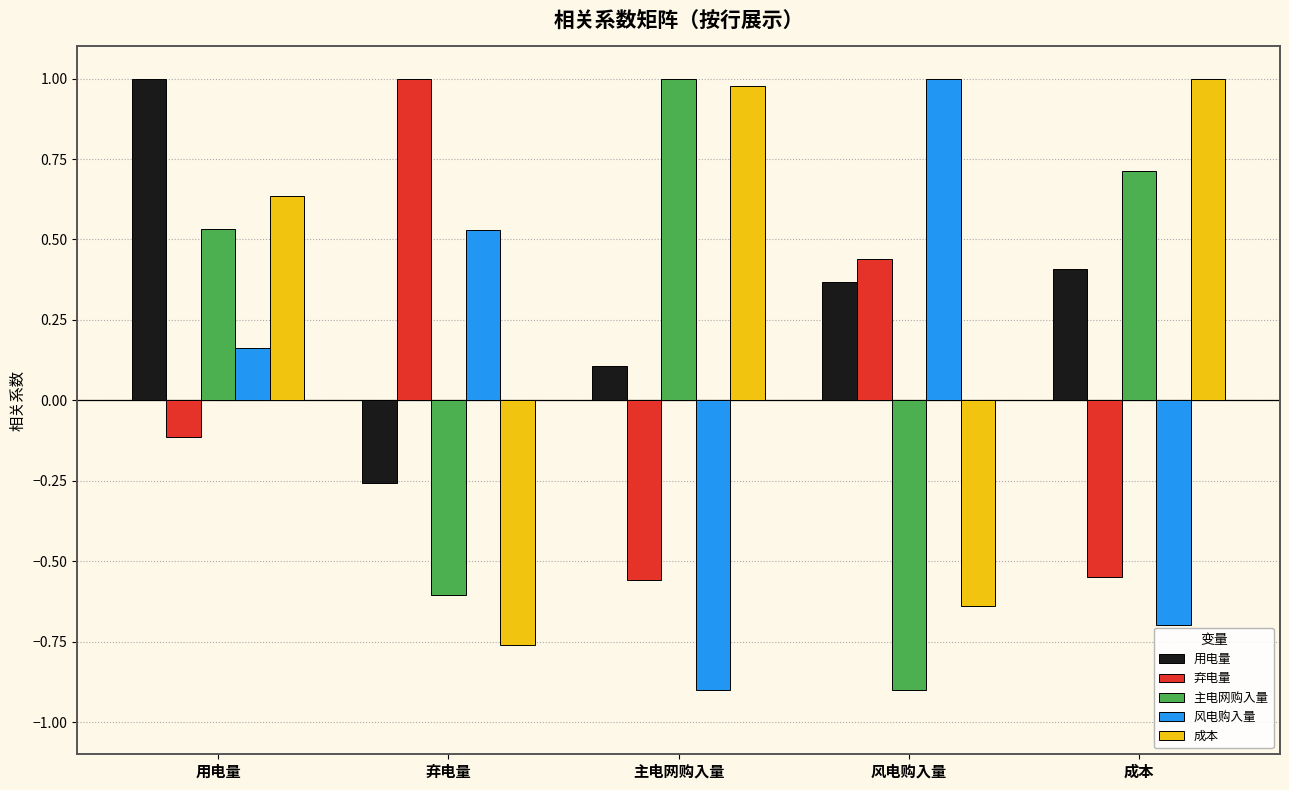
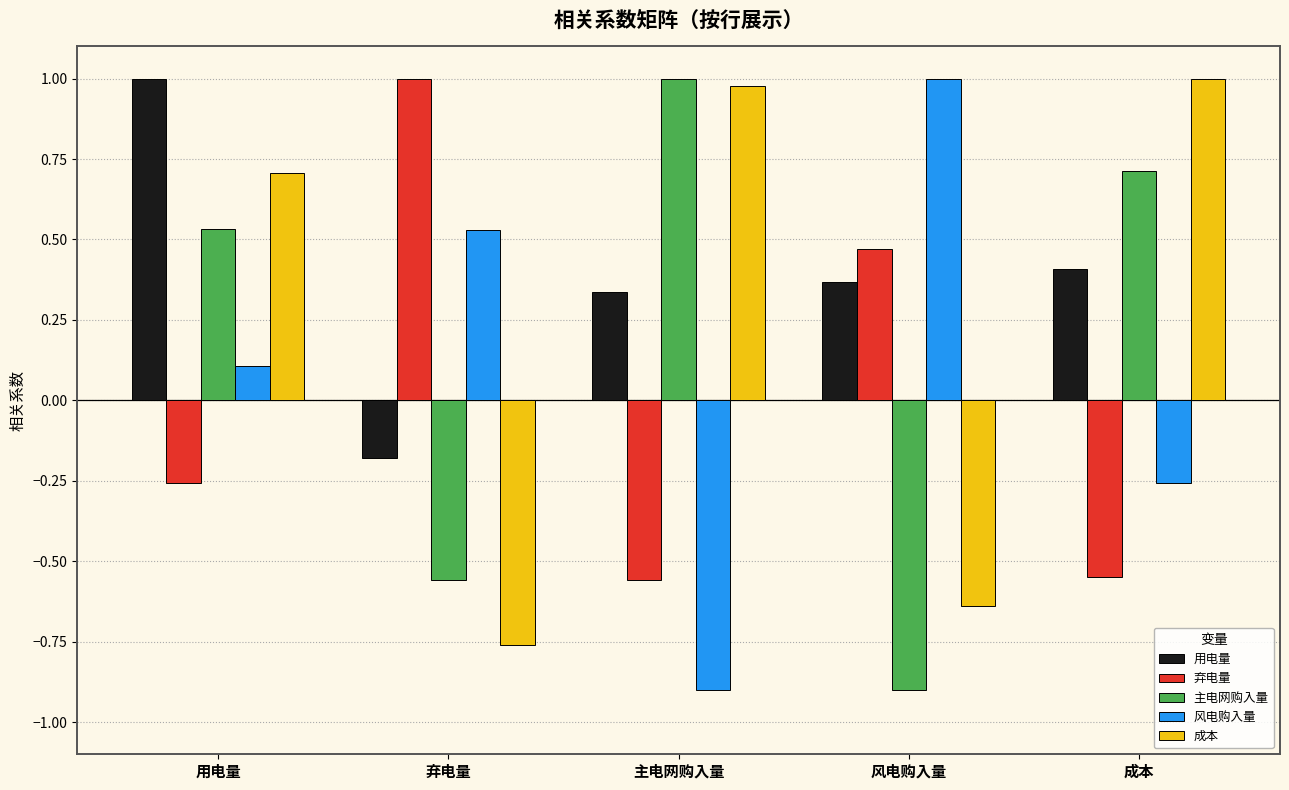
弃电量, 用电量: -0.11 -> -0.26
风电购入量, 用电量: 0.16 -> 0.11
成本, 用电量: 0.64 -> 0.71
用电量, 弃电量: -0.26 -> -0.18
主电网购入量, 弃电量: -0.61 -> -0.56
用电量, 主电网购入量: 0.11 -> 0.34
弃电量, 风电购入量: 0.44 -> 0.47
风电购入量, 成本: -0.70 -> -0.26
